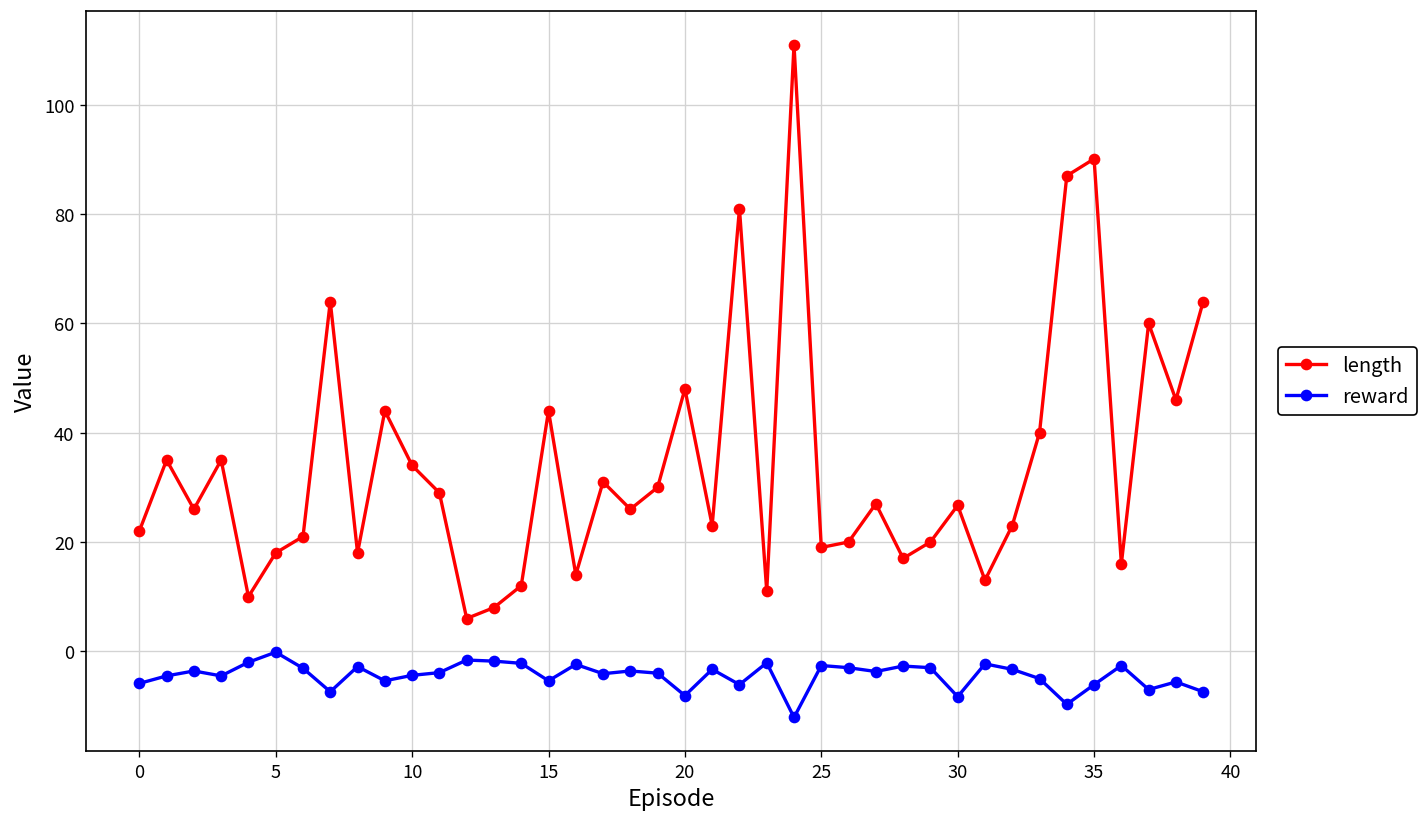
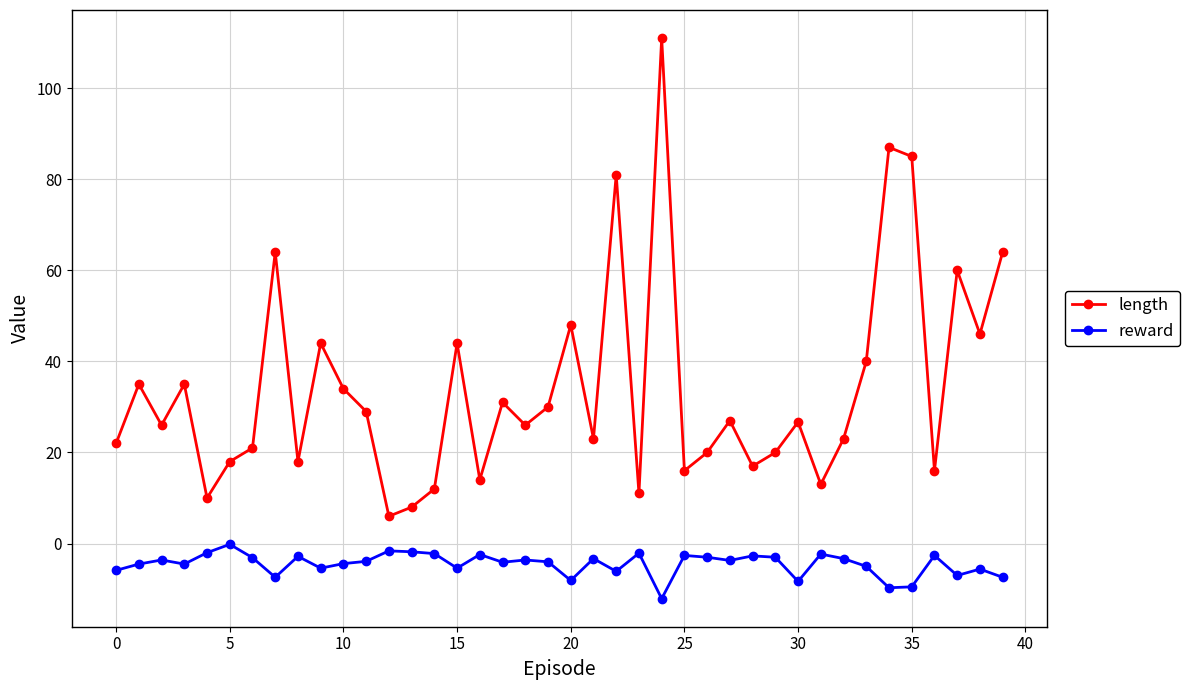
length, 25: 19 -> 16
length, 35: 90 -> 85
reward, 35: -6 -> -9
